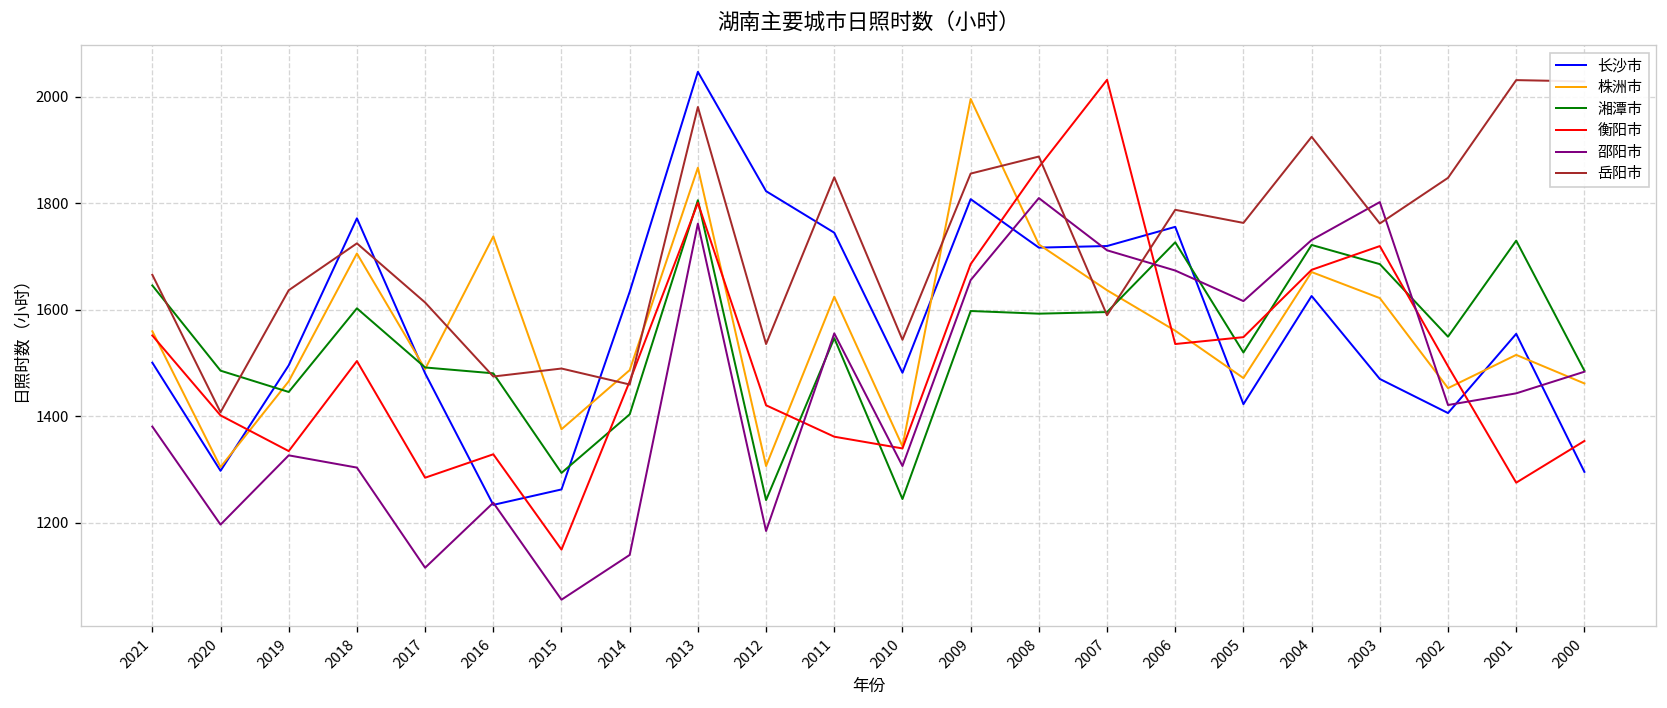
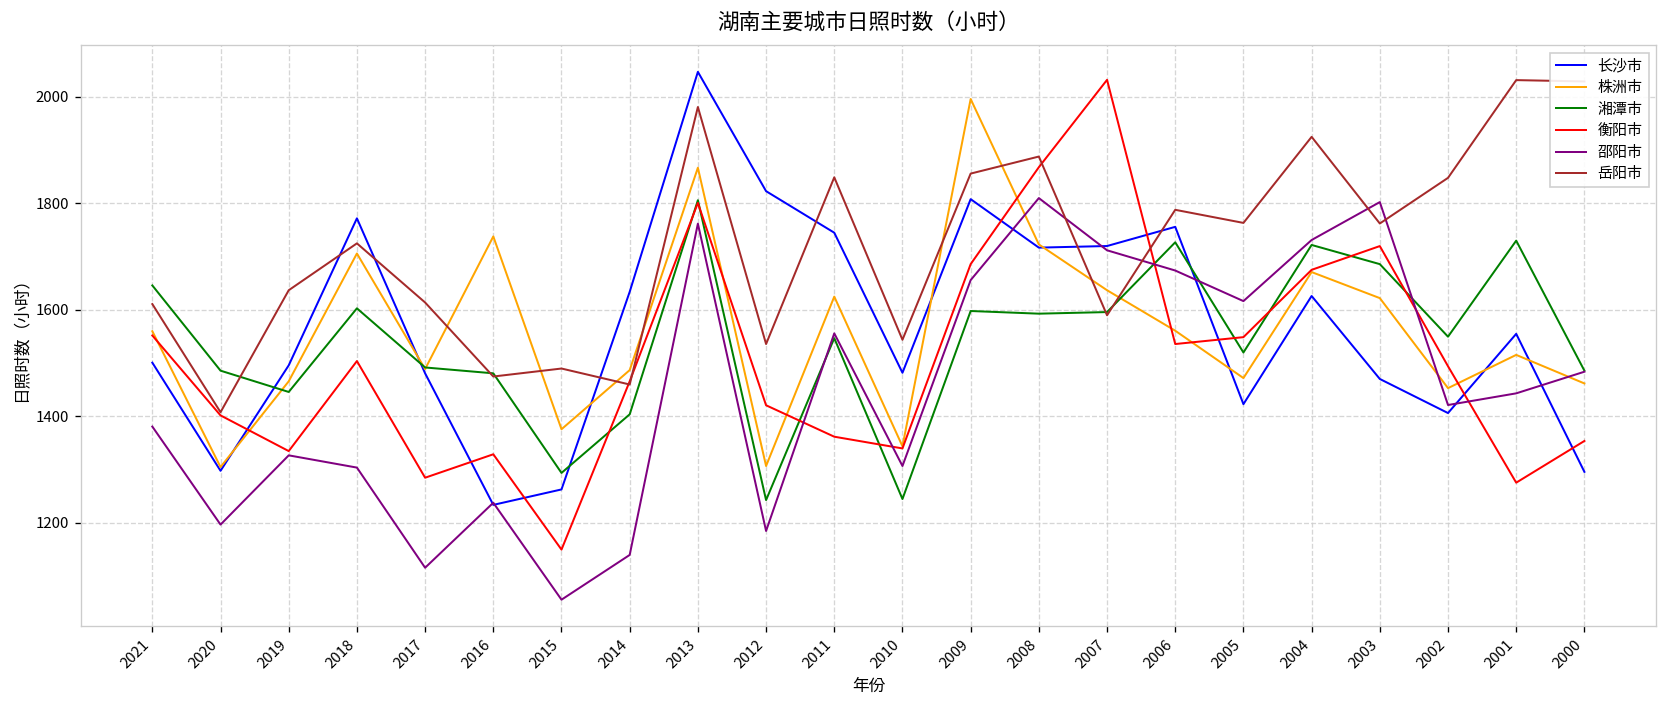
岳阳市, 2021: 1670 -> 1610
